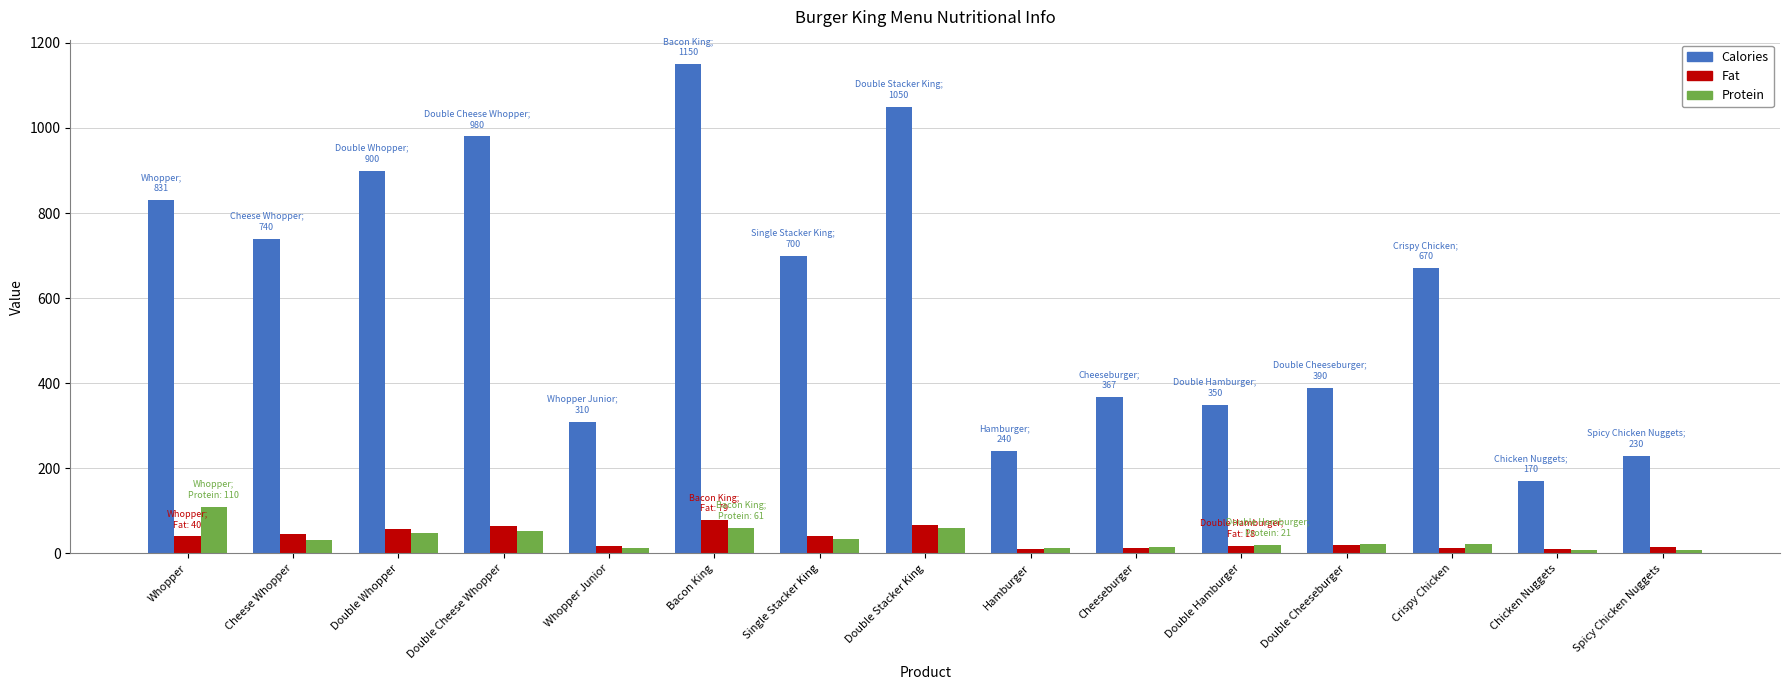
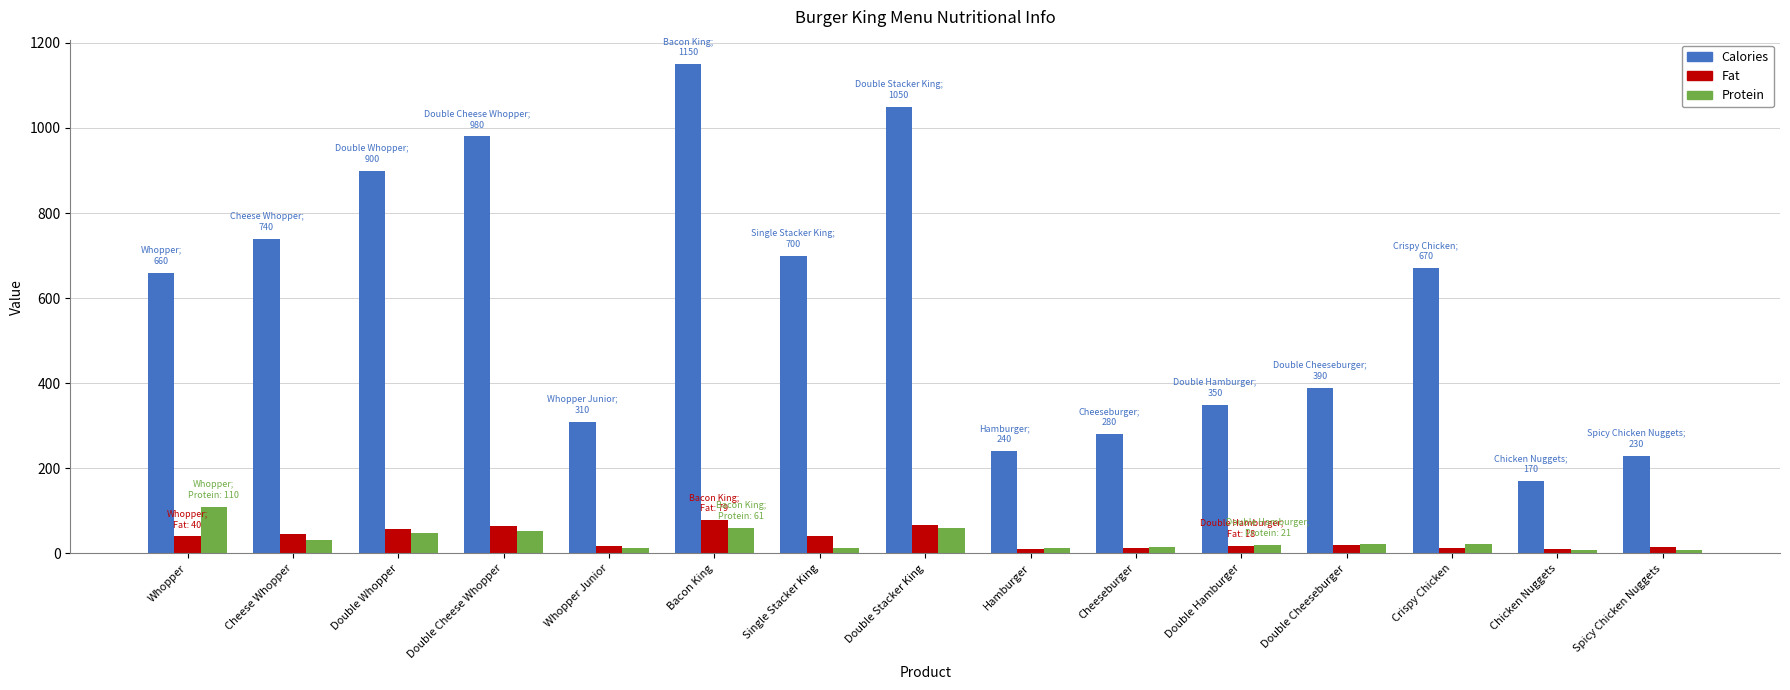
Calories, Whopper: 831 -> 660
Protein, Single Stacker King: 40 -> 10
Calories, Cheeseburger: 367 -> 280
